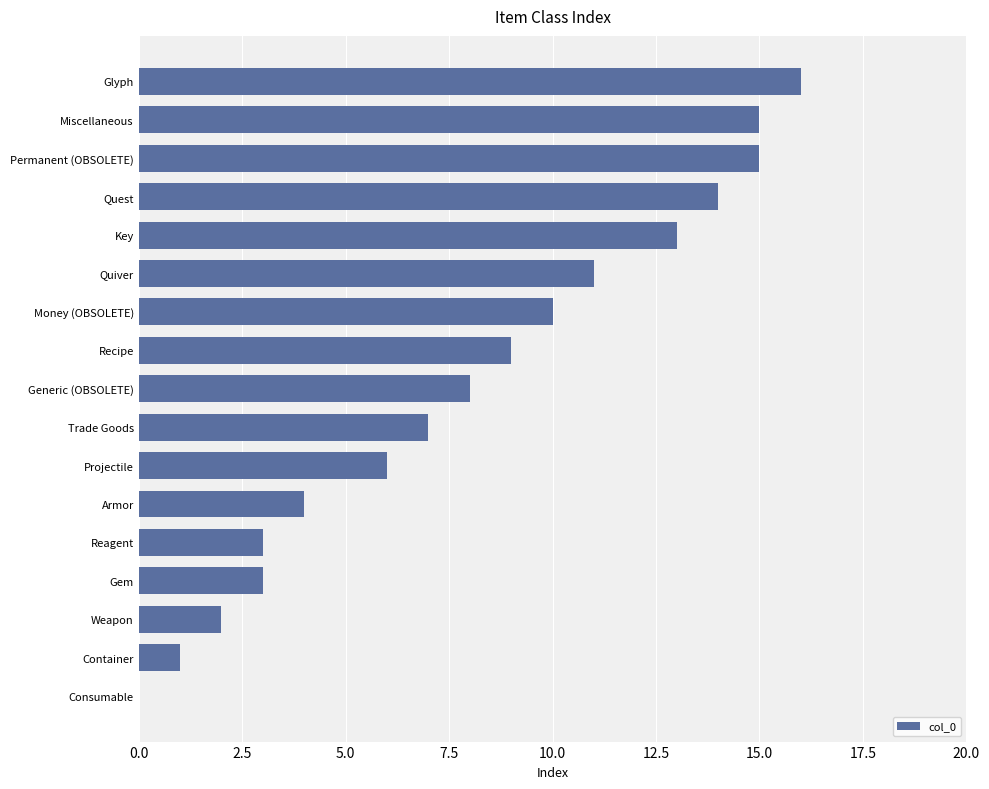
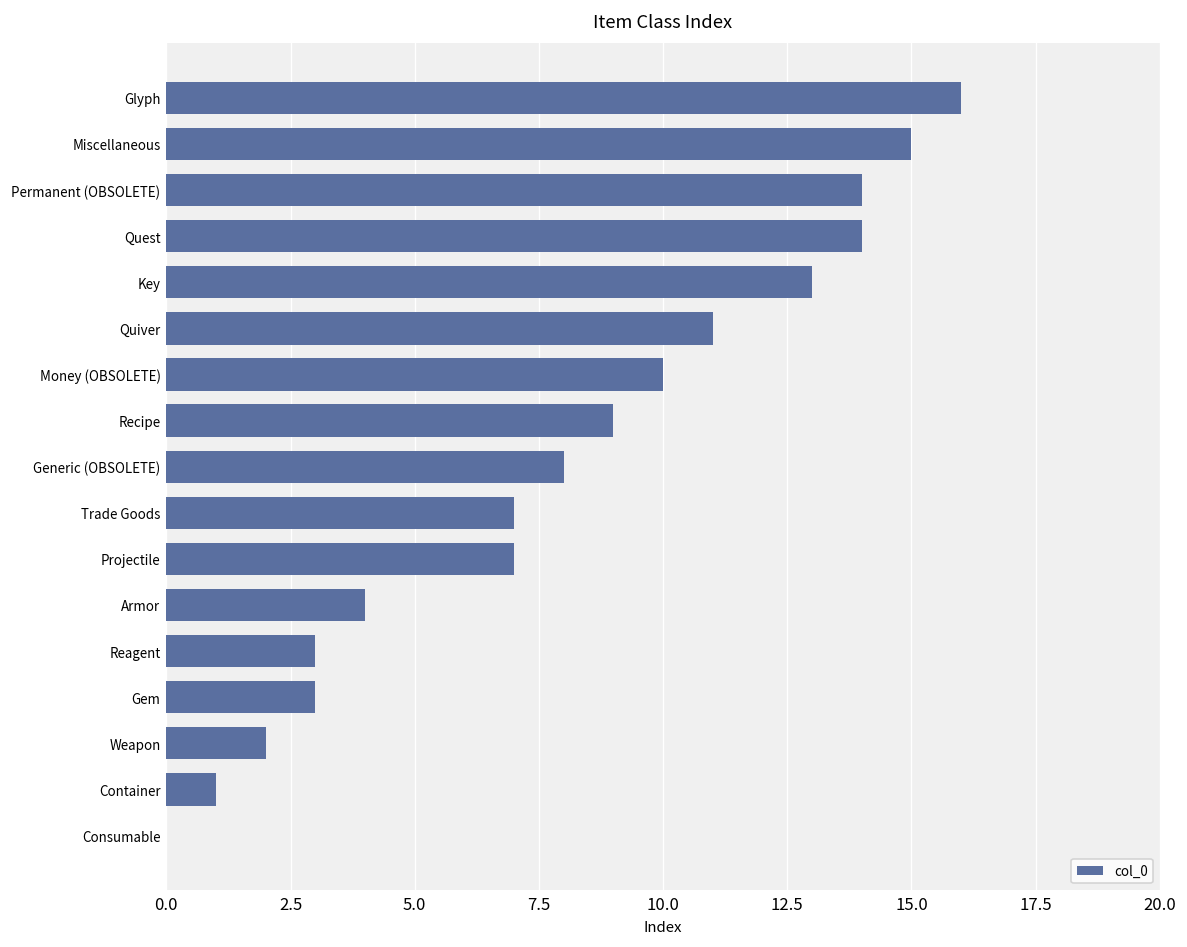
Permanent (OBSOLETE): 15 -> 14
Projectile: 6 -> 7
